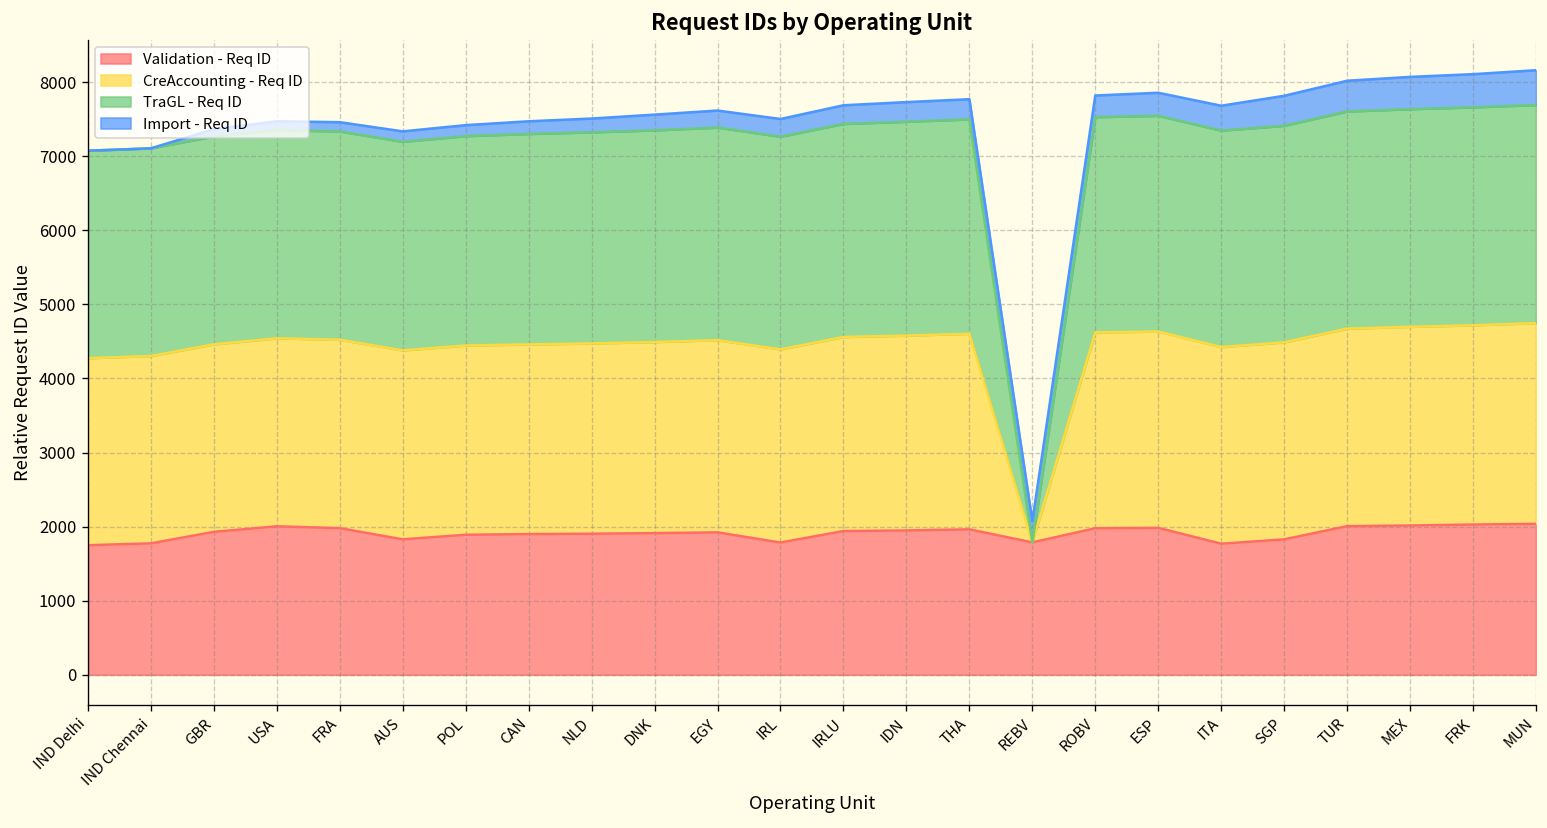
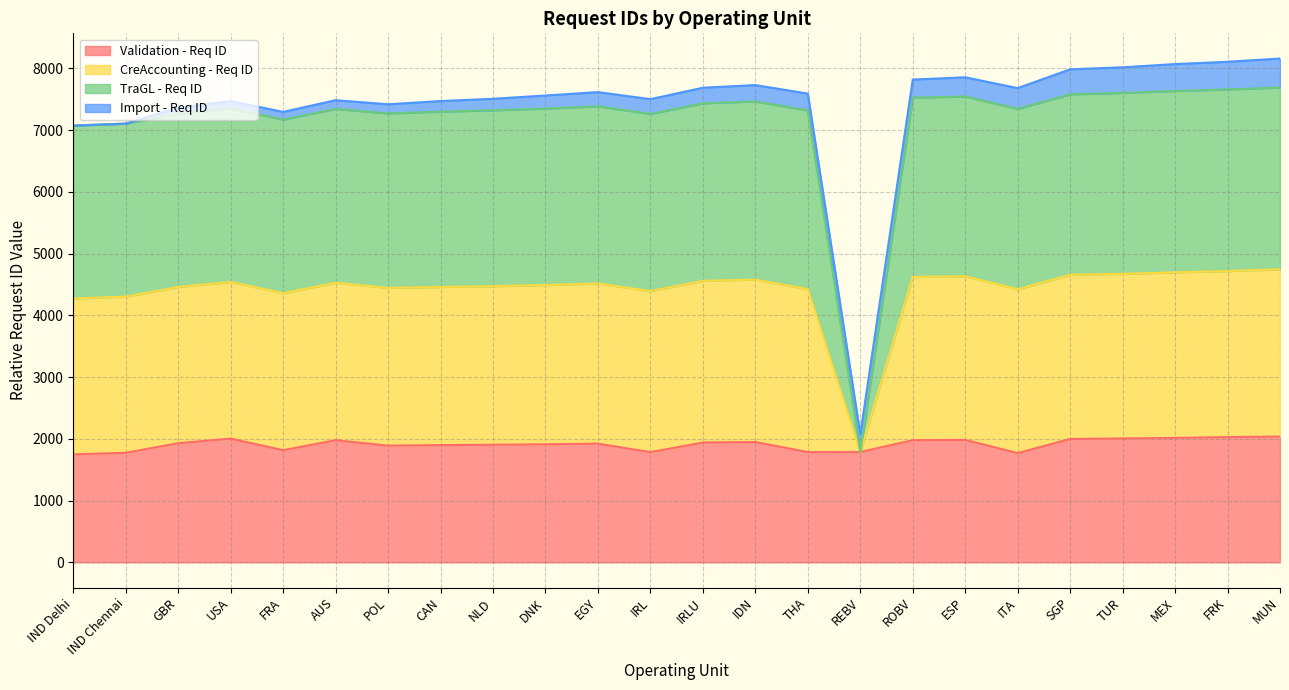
Validation - Req ID, FRA: 2000 -> 1800
Validation - Req ID, AUS: 1800 -> 2000
Validation - Req ID, THA: 2000 -> 1800
Validation - Req ID, SGP: 1800 -> 2000
